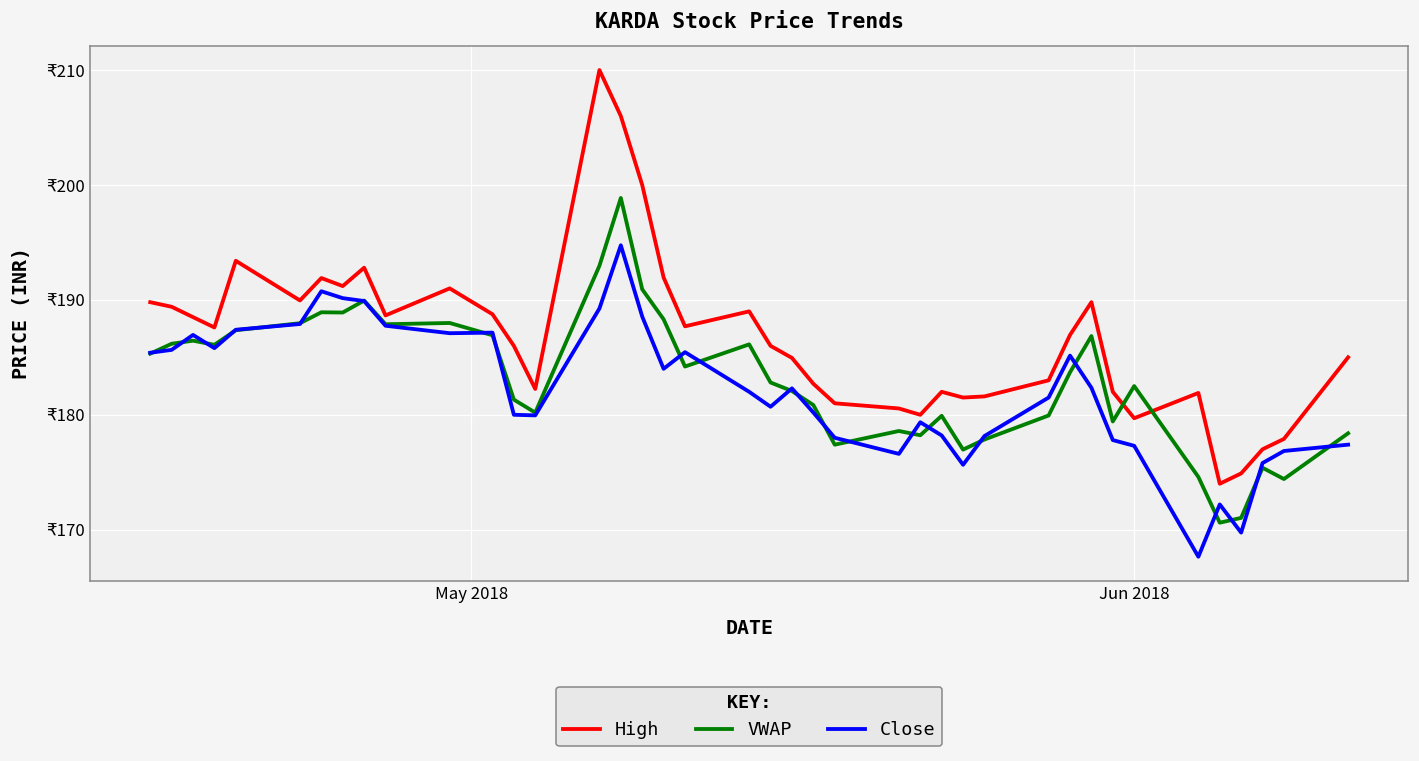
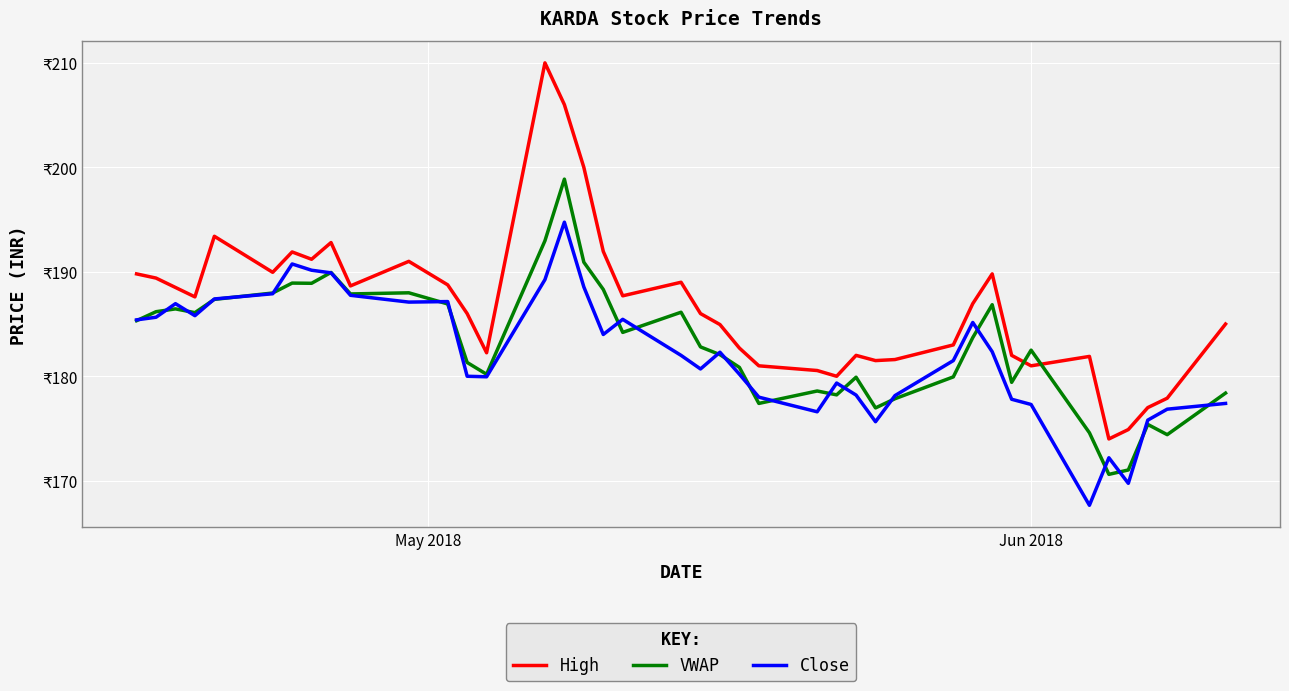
High, Jun 2018: ₹179.7 -> ₹181.0
